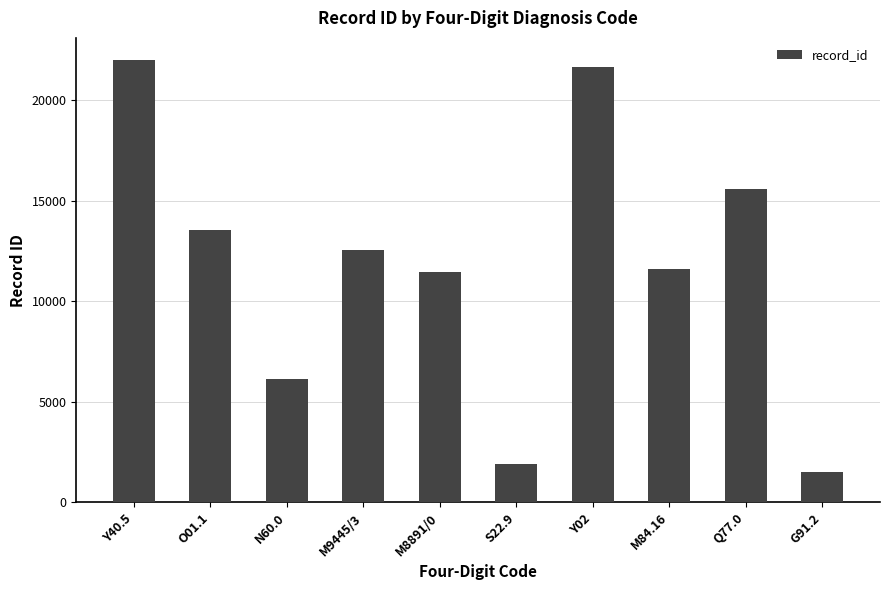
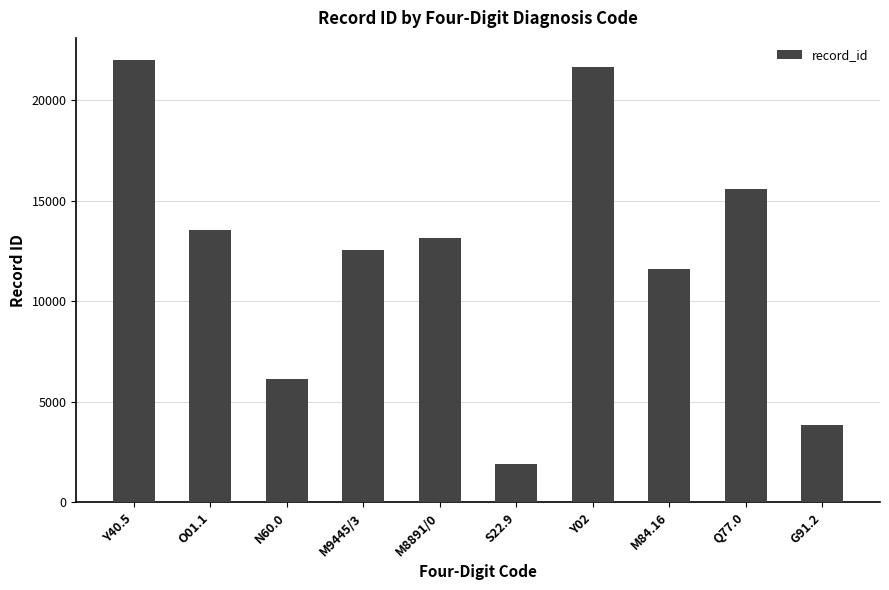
M8891/0: 11500 -> 13100
G91.2: 1500 -> 3900
